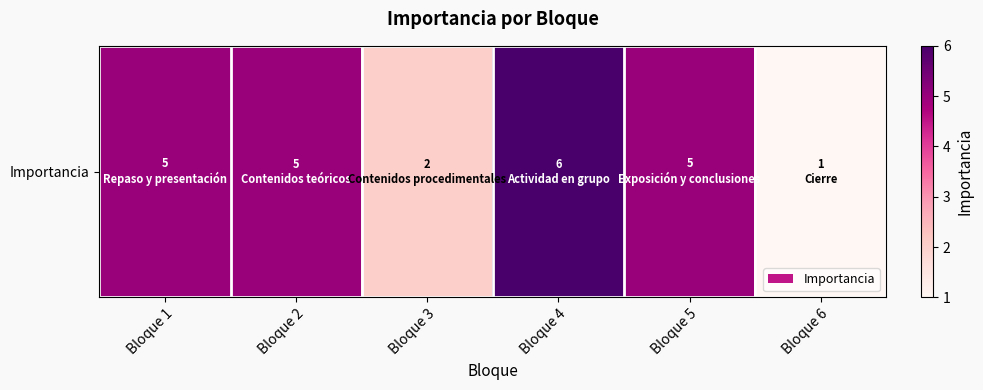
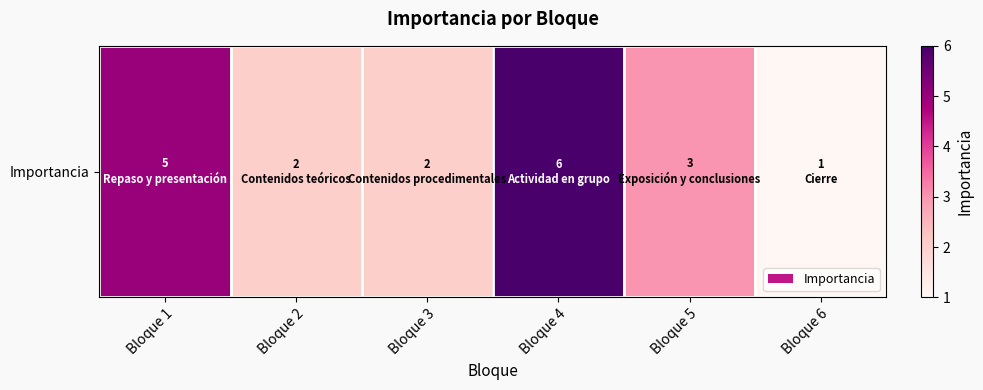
Importancia, Bloque 2: 5 -> 2
Importancia, Bloque 5: 5 -> 3
